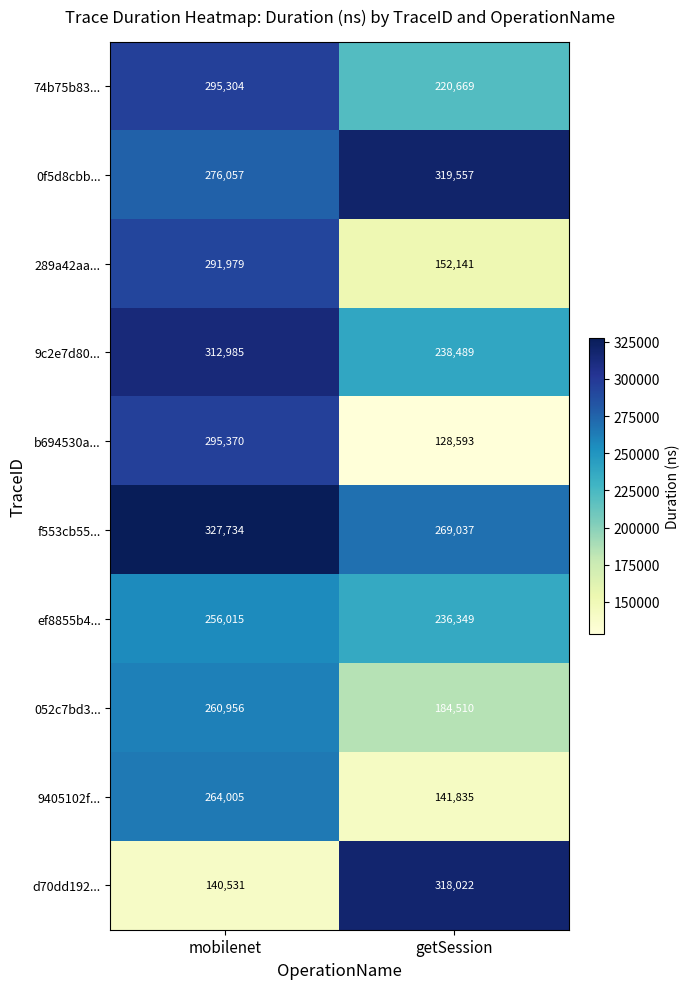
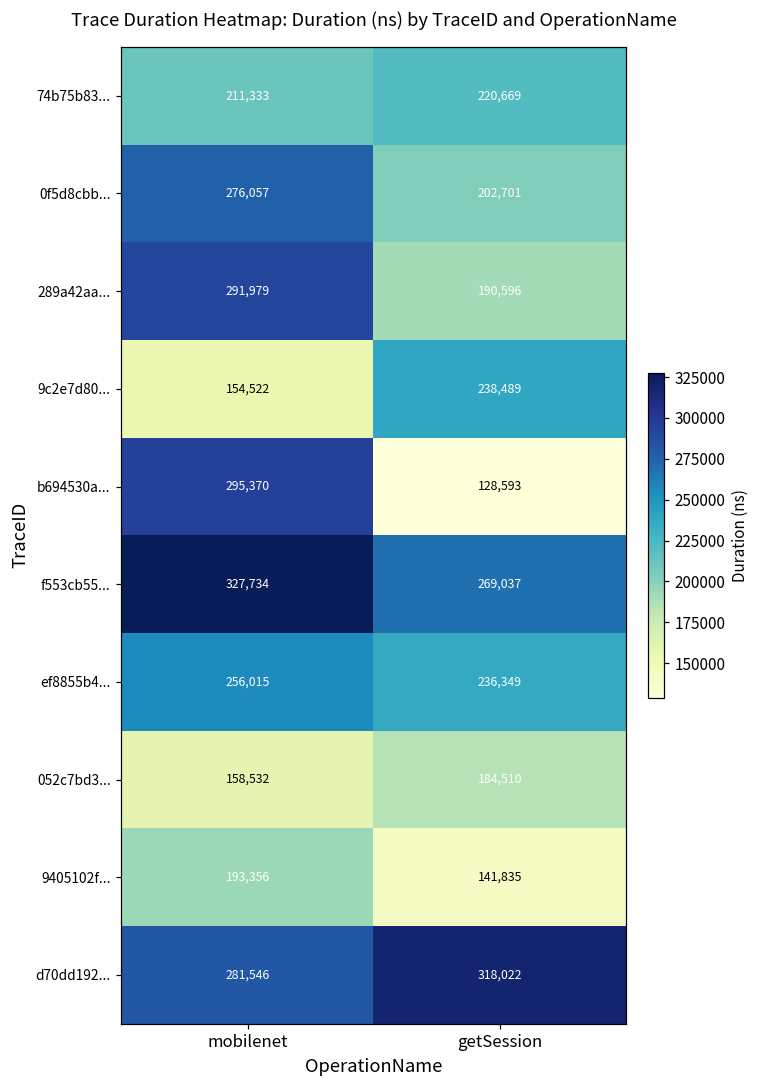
74b75b83..., mobilenet: 295,304 -> 211,333
0f5d8cbb..., getSession: 319,557 -> 202,701
289a42aa..., getSession: 152,141 -> 190,596
9c2e7d80..., mobilenet: 312,985 -> 154,522
052c7bd3..., mobilenet: 260,956 -> 158,532
9405102f..., mobilenet: 264,005 -> 193,356
d70dd192..., mobilenet: 140,531 -> 281,546
